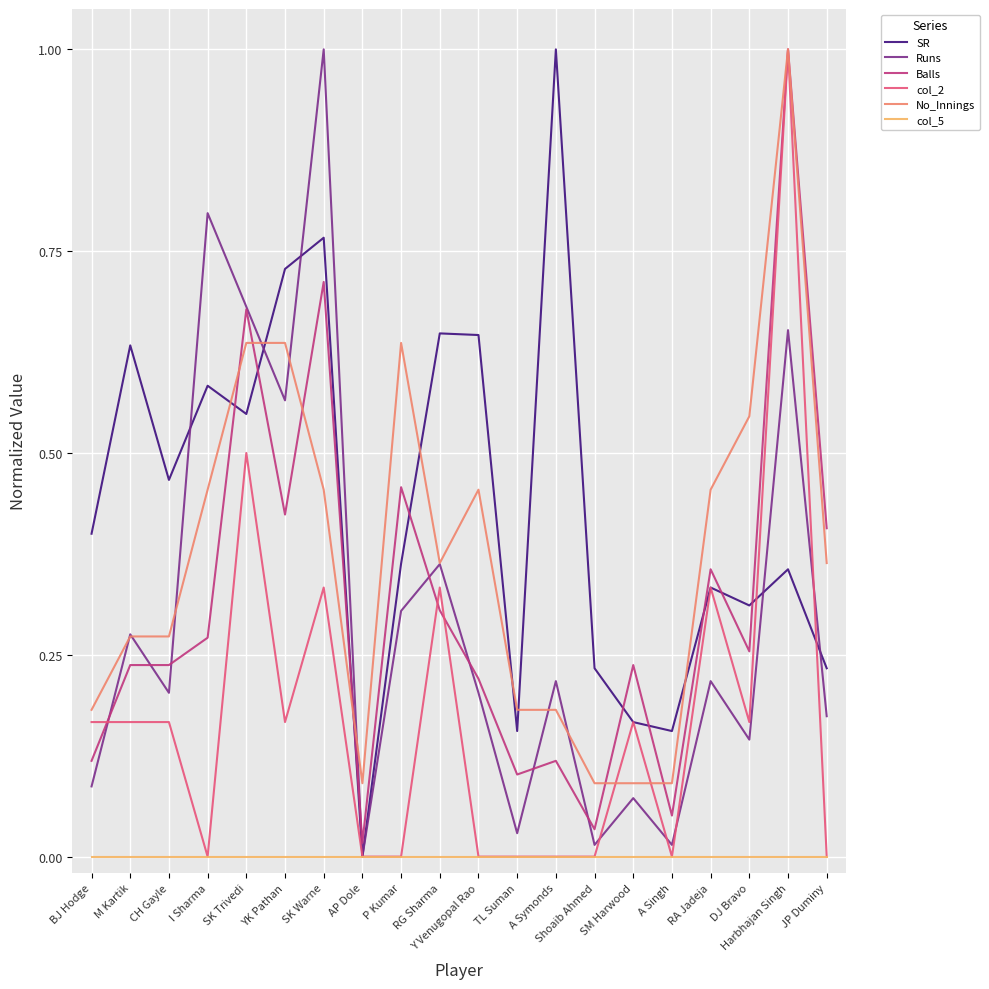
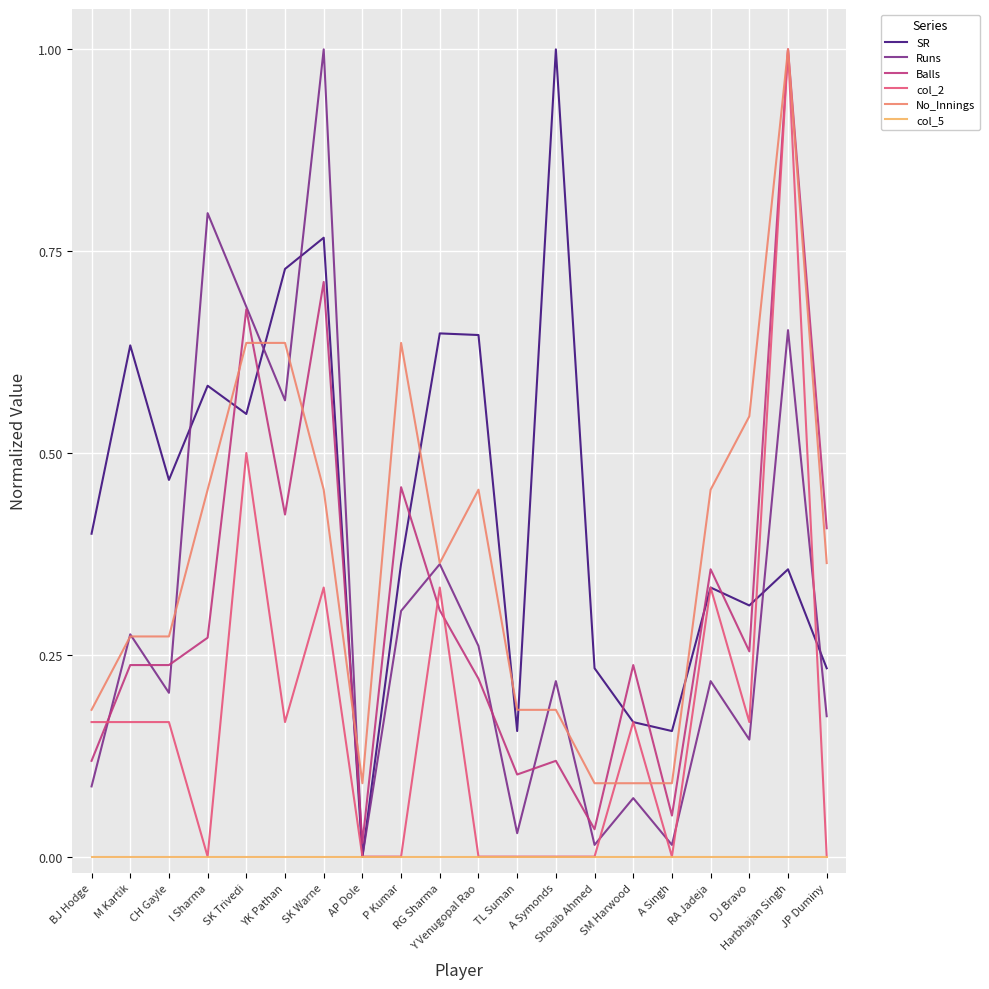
Runs, Y Venugopal Rao: 0.20 -> 0.26
